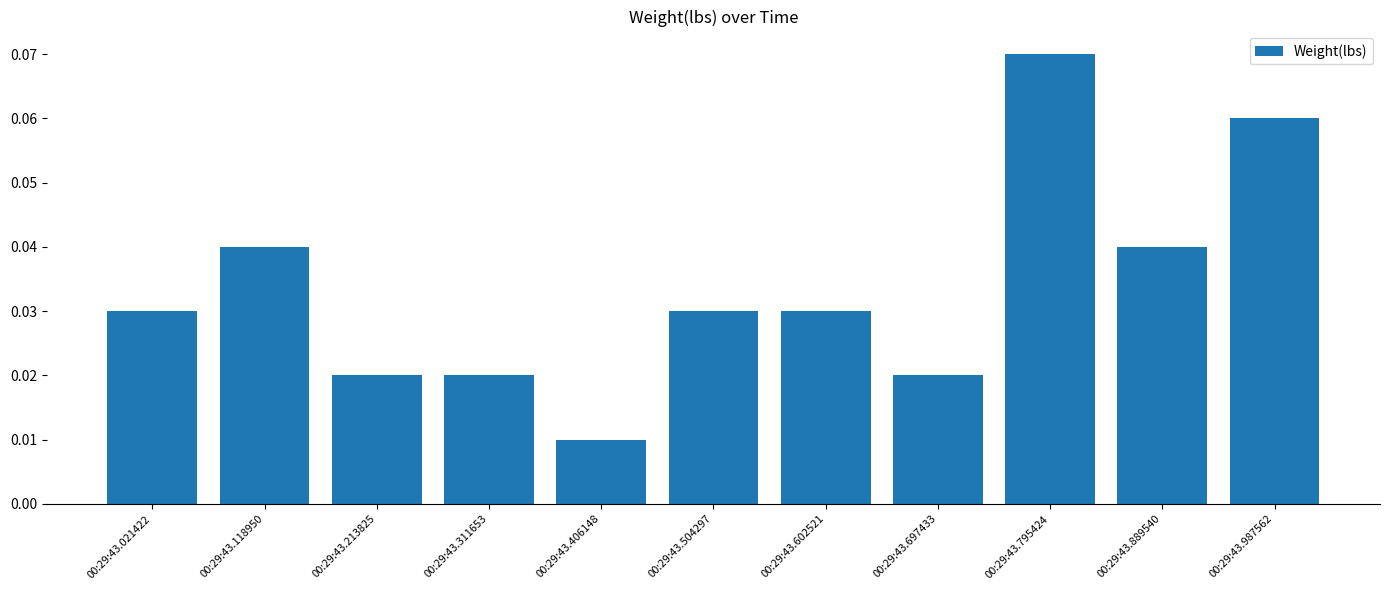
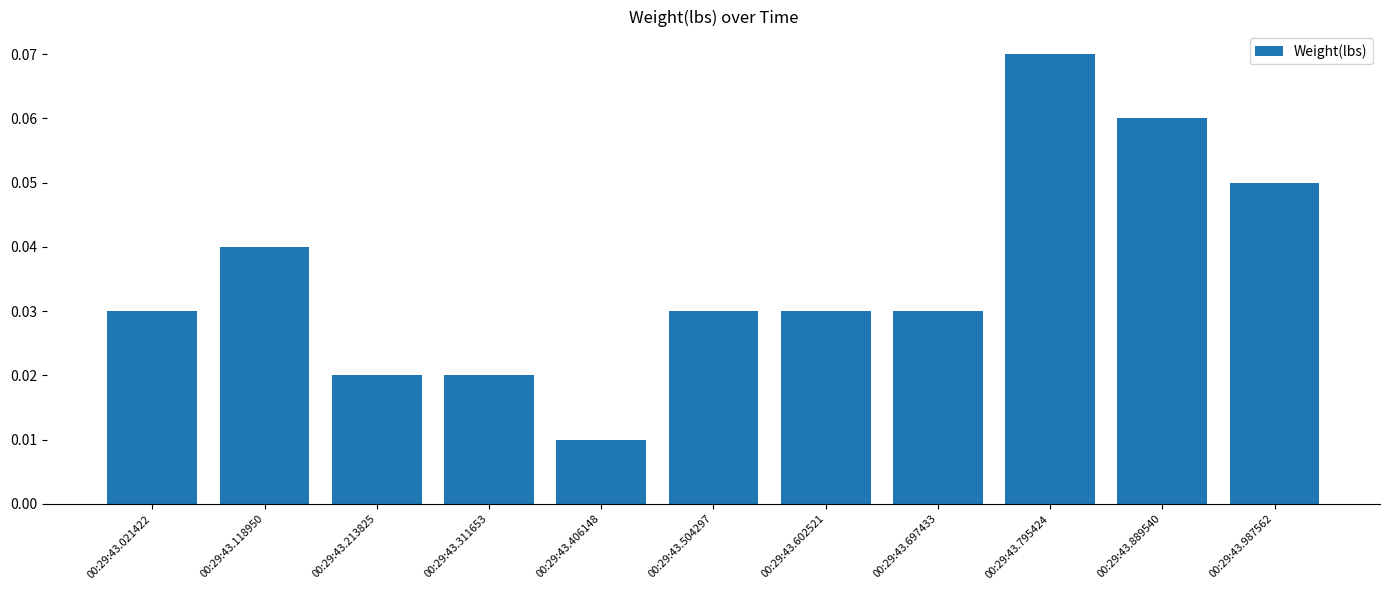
00:29:43.697433: 0.02 -> 0.03
00:29:43.889540: 0.04 -> 0.06
00:29:43.987562: 0.06 -> 0.05
